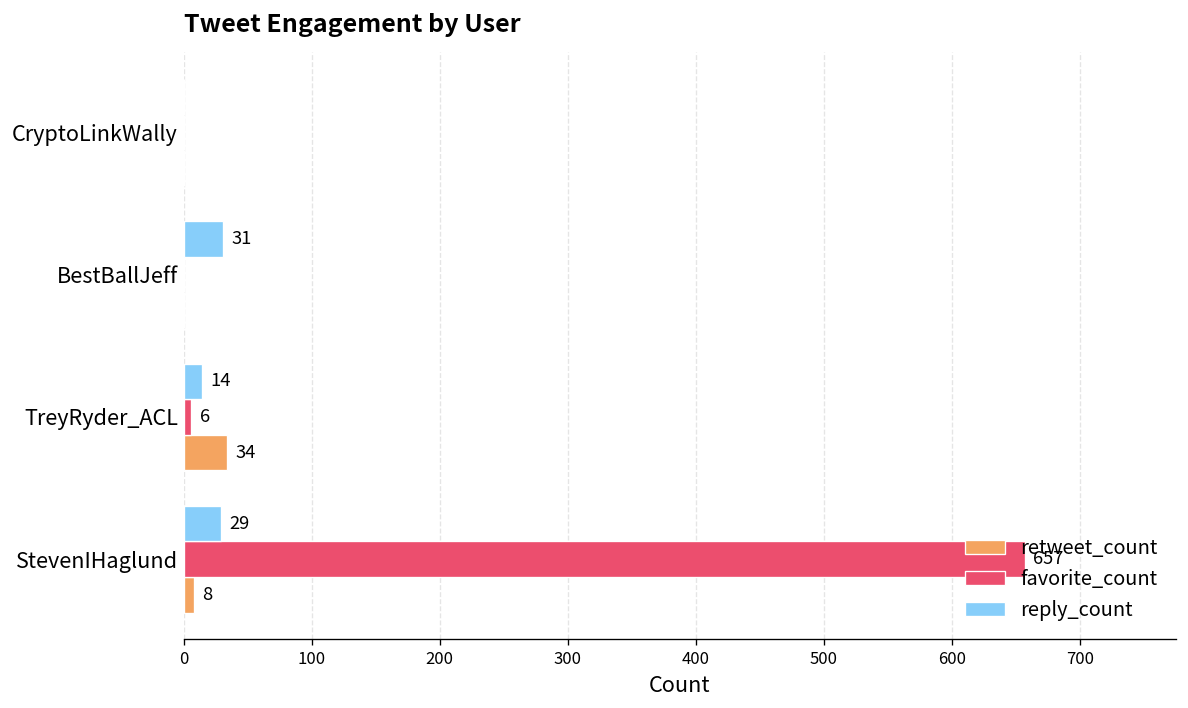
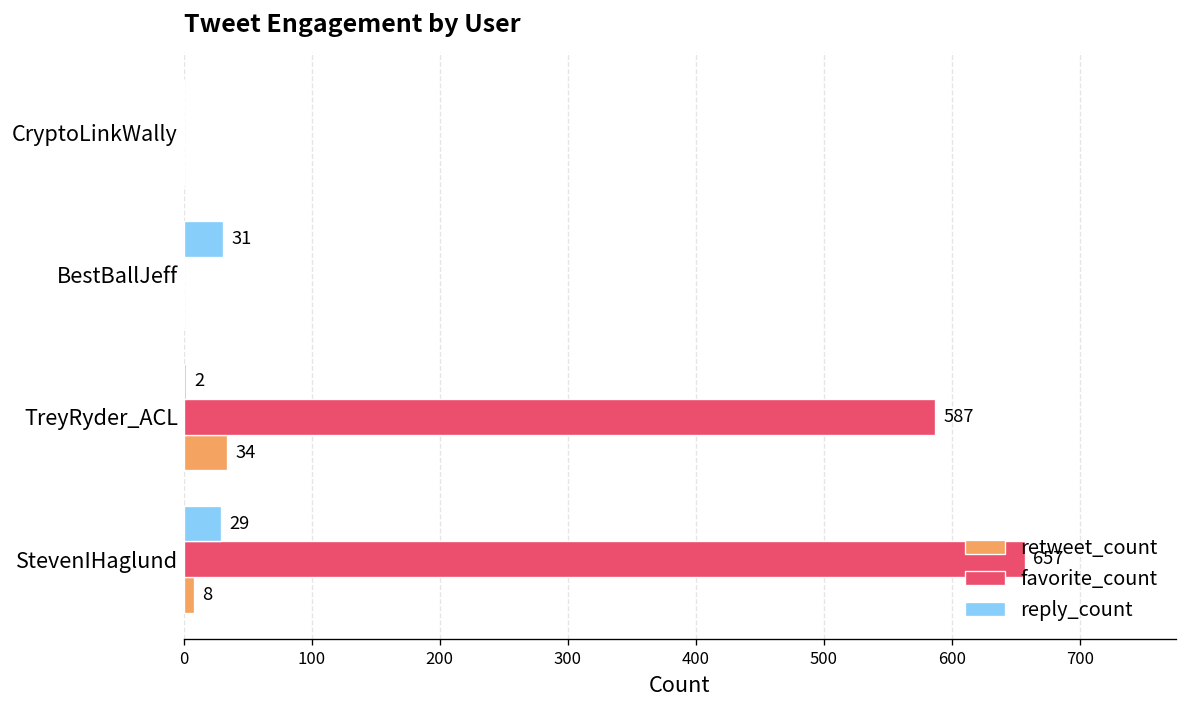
reply_count, TreyRyder_ACL: 14 -> 2
favorite_count, TreyRyder_ACL: 6 -> 587
